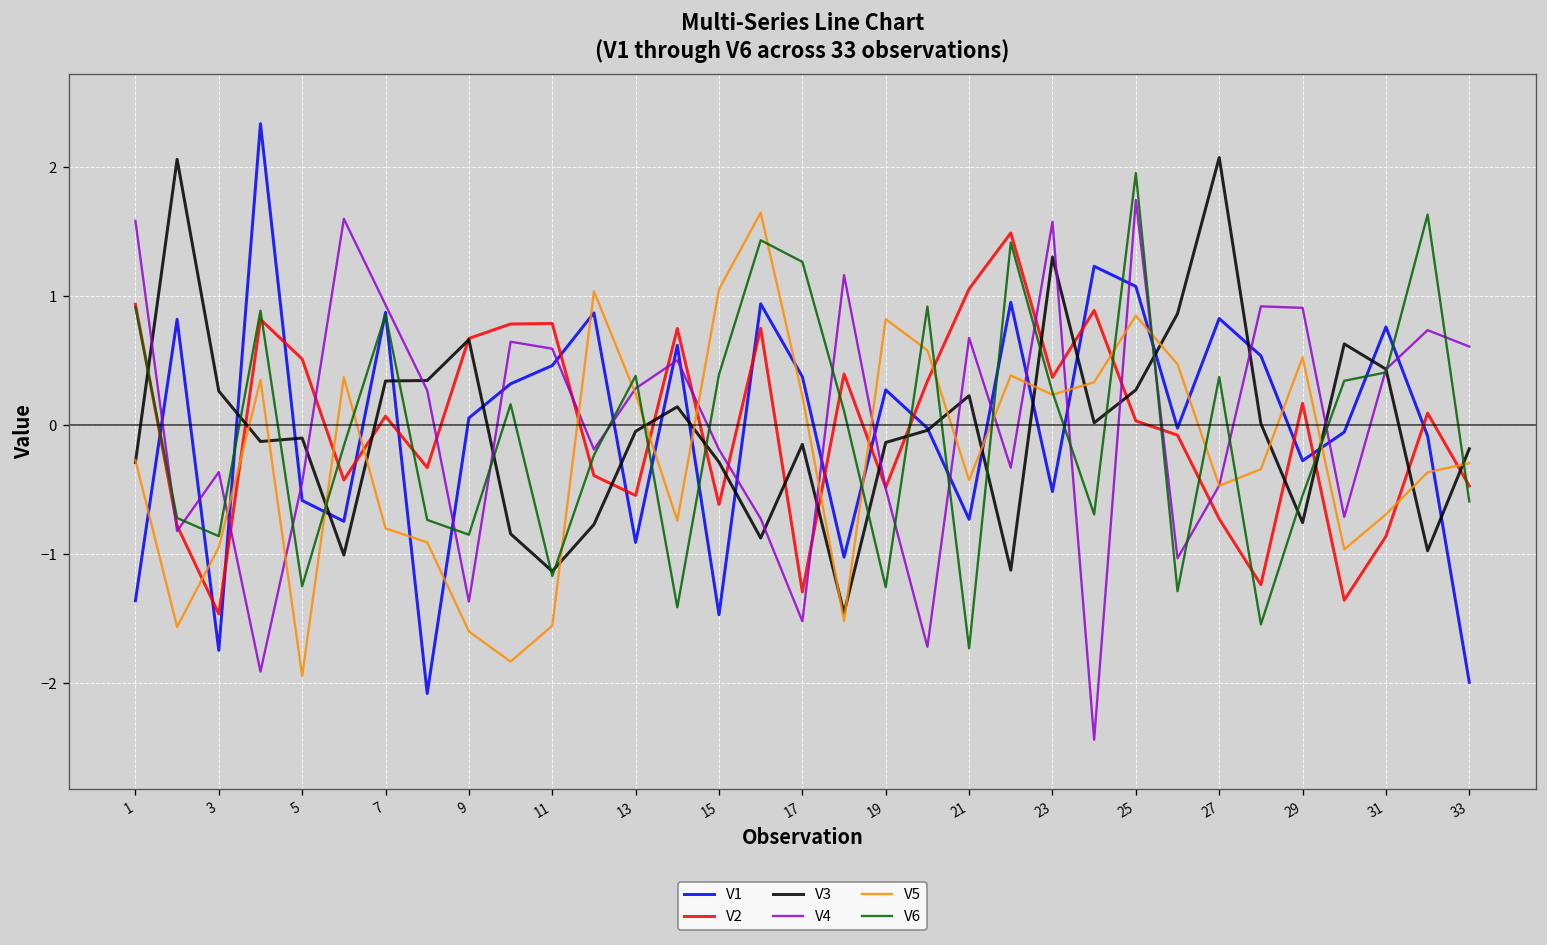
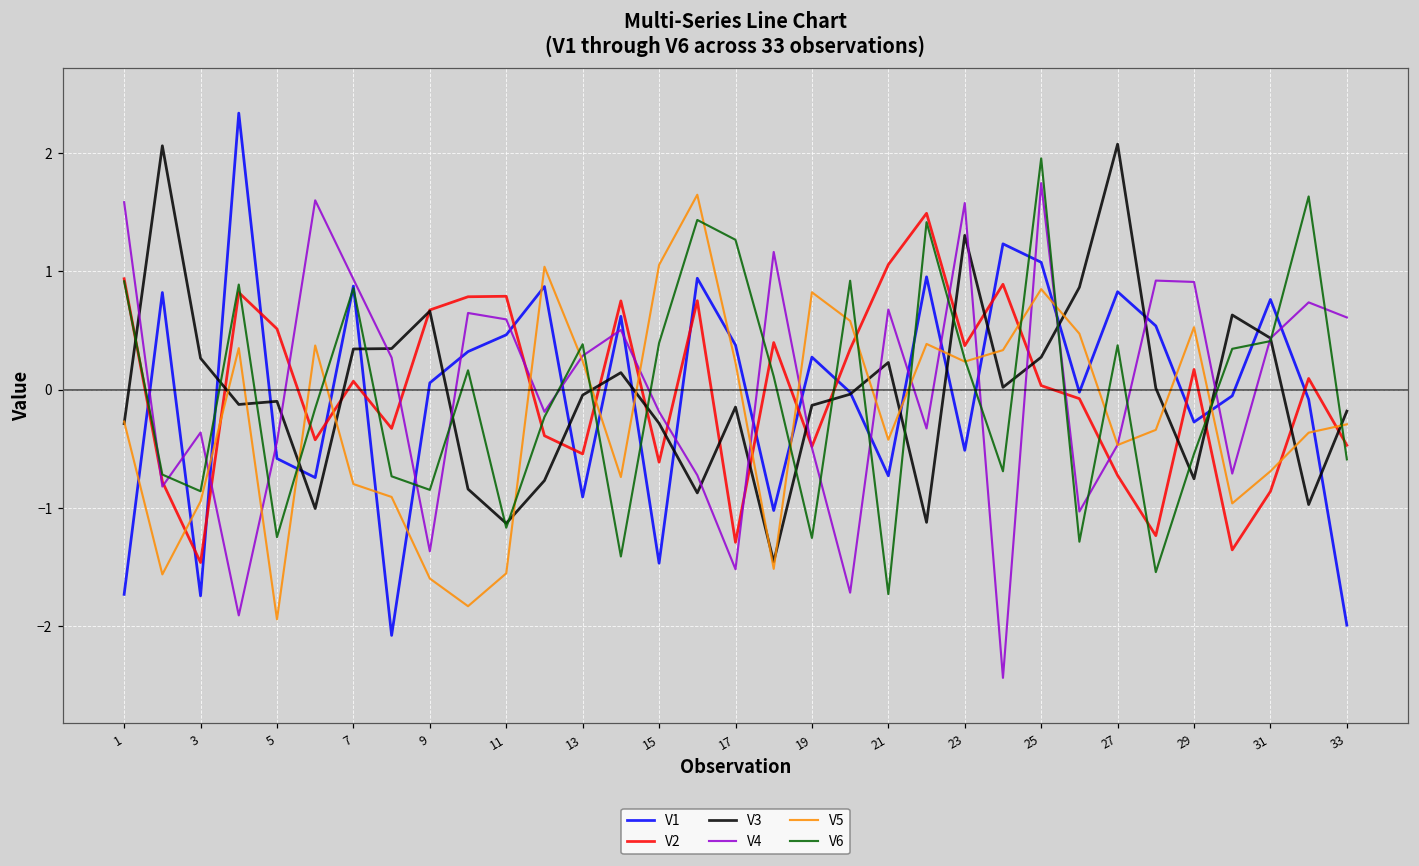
V1, 1: -1.36 -> -1.73
